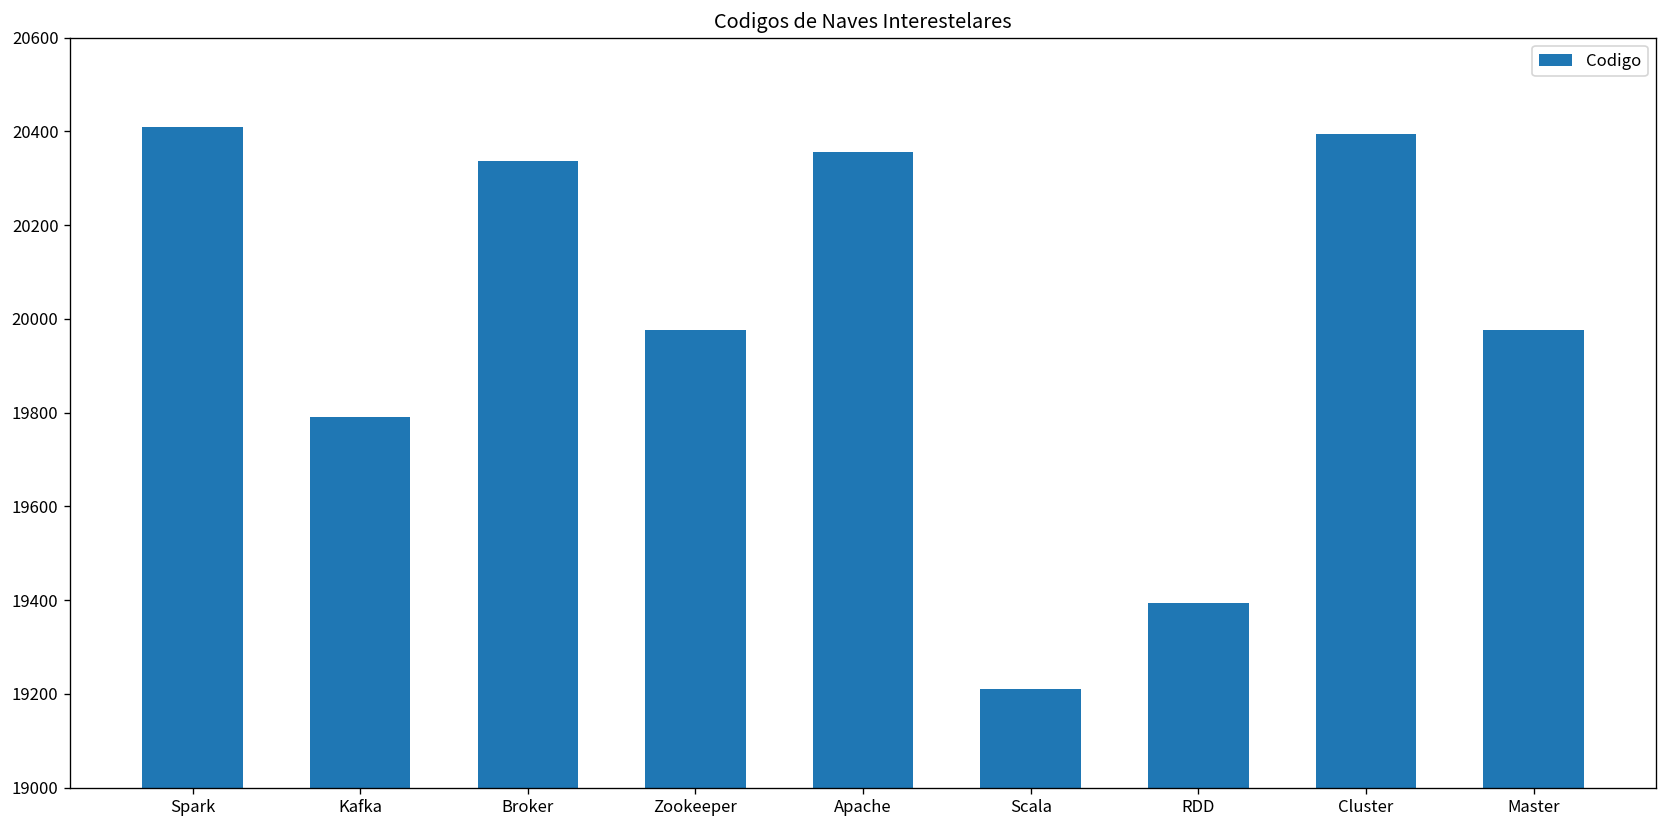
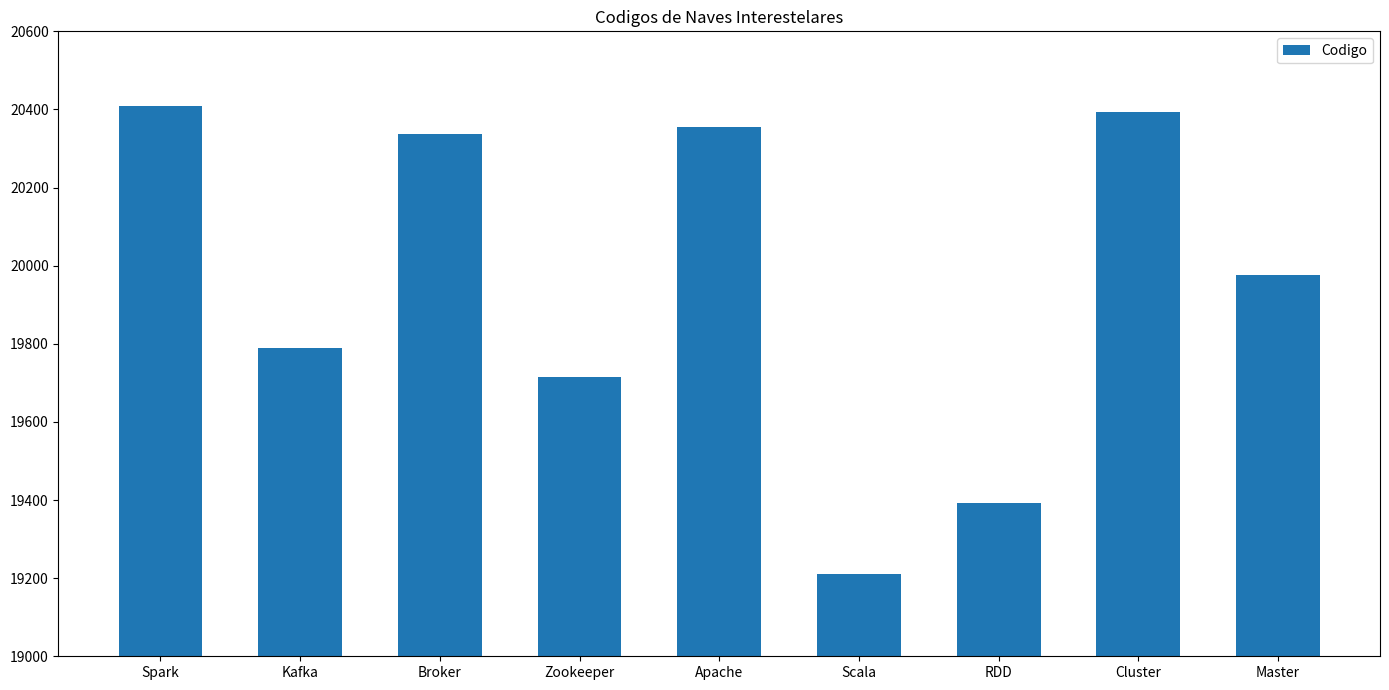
Zookeeper: 19980 -> 19720
